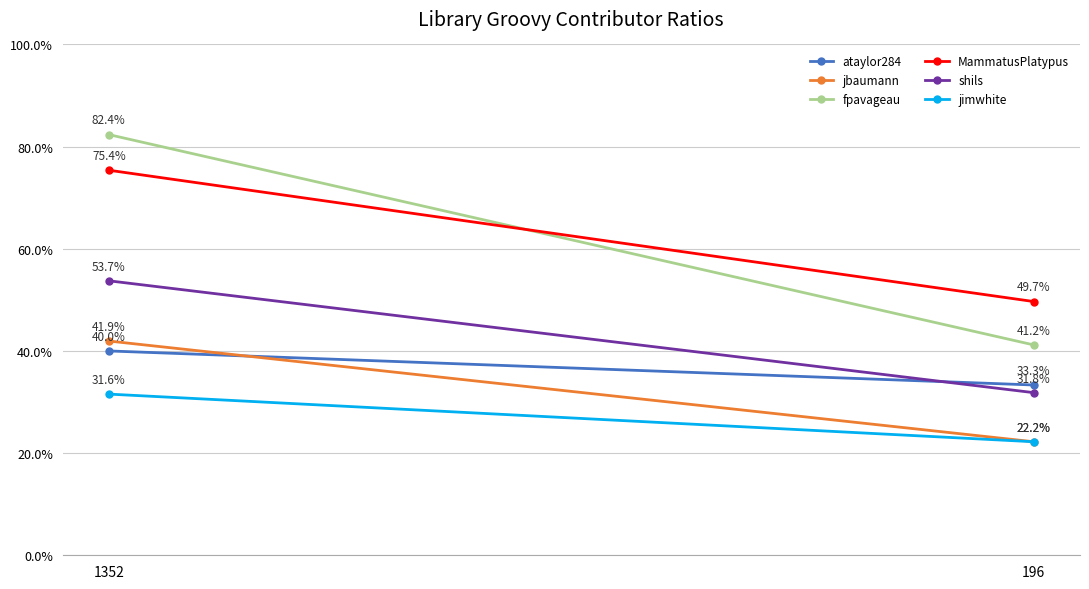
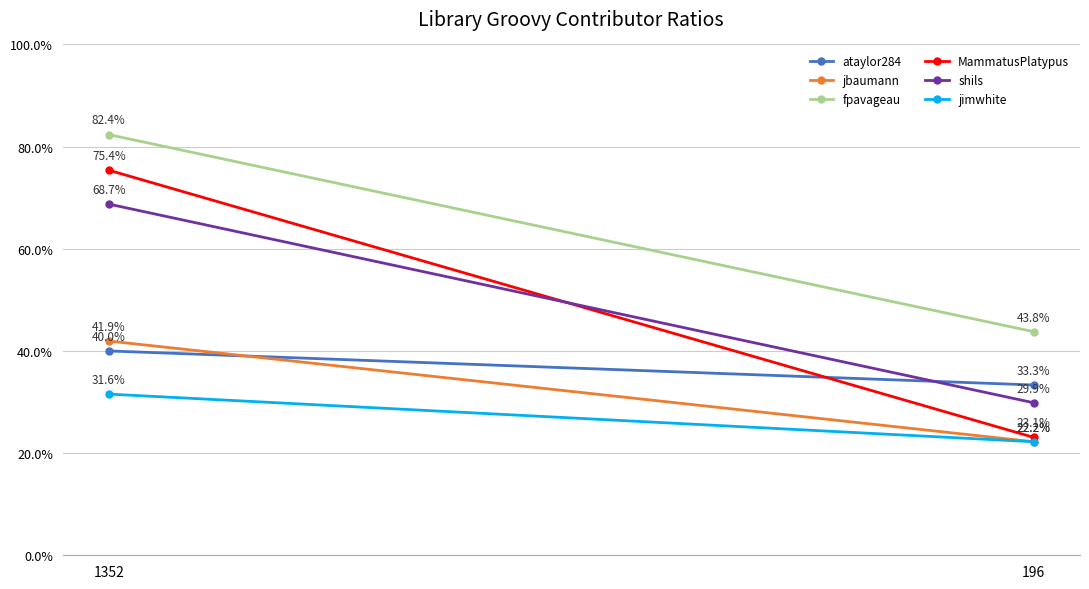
shils, 1352: 53.7% -> 68.7%
fpavageau, 196: 41.2% -> 43.8%
MammatusPlatypus, 196: 49.7% -> 23.1%
shils, 196: 31.8% -> 29.9%
